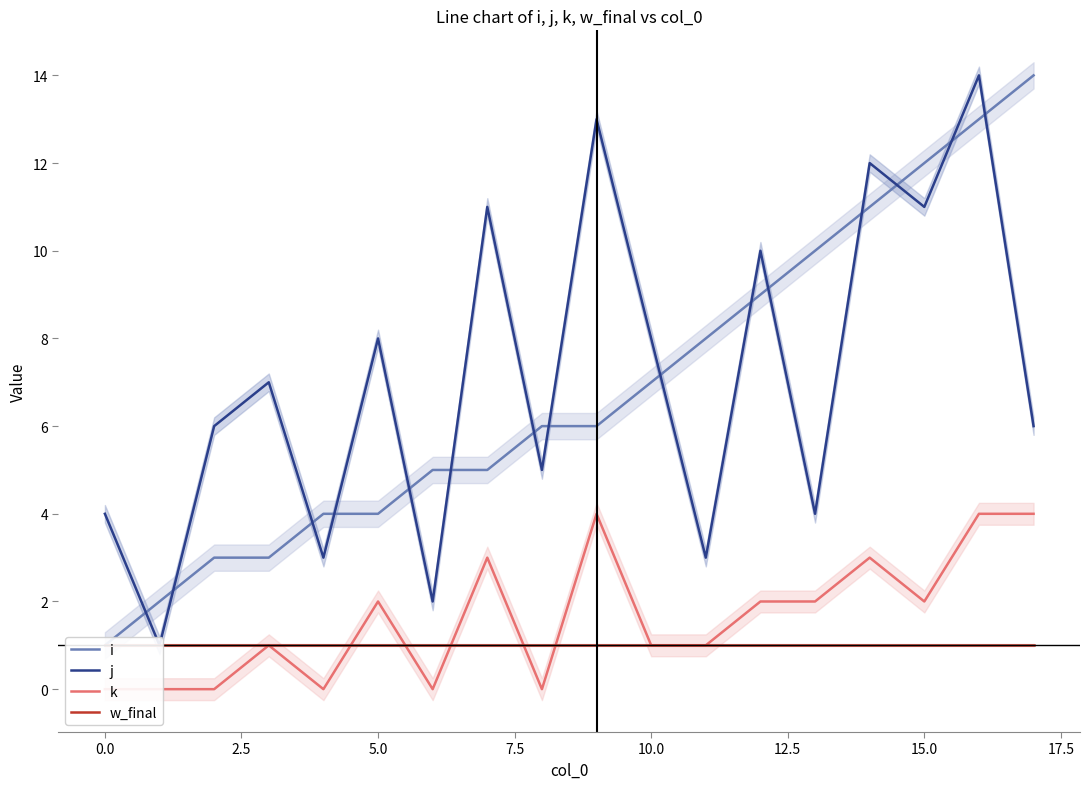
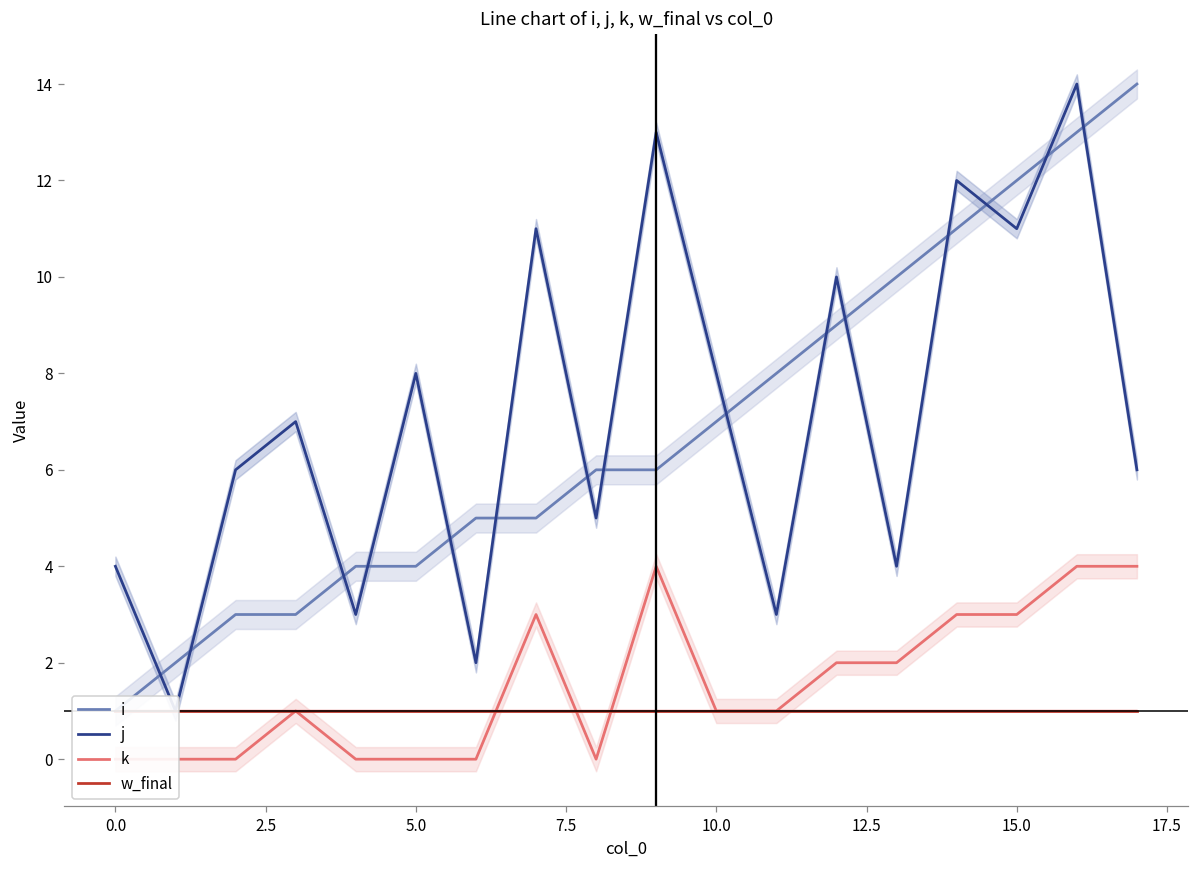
k, 5.0: 2 -> 0
k, 15.0: 2 -> 3
